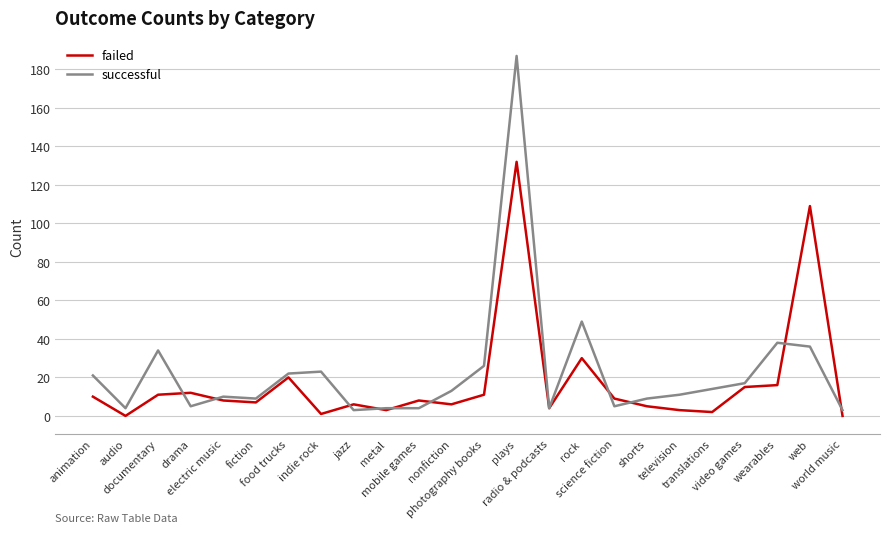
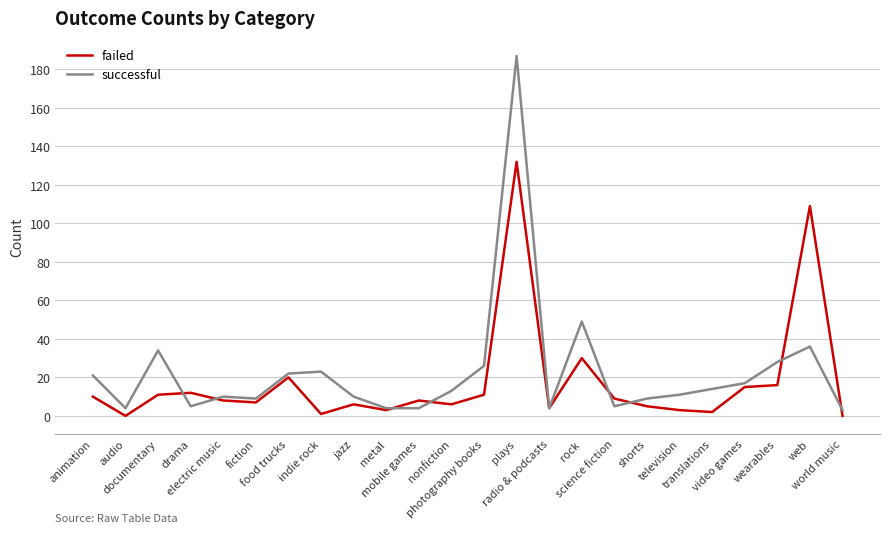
successful, jazz: 3 -> 10
successful, wearables: 38 -> 28
